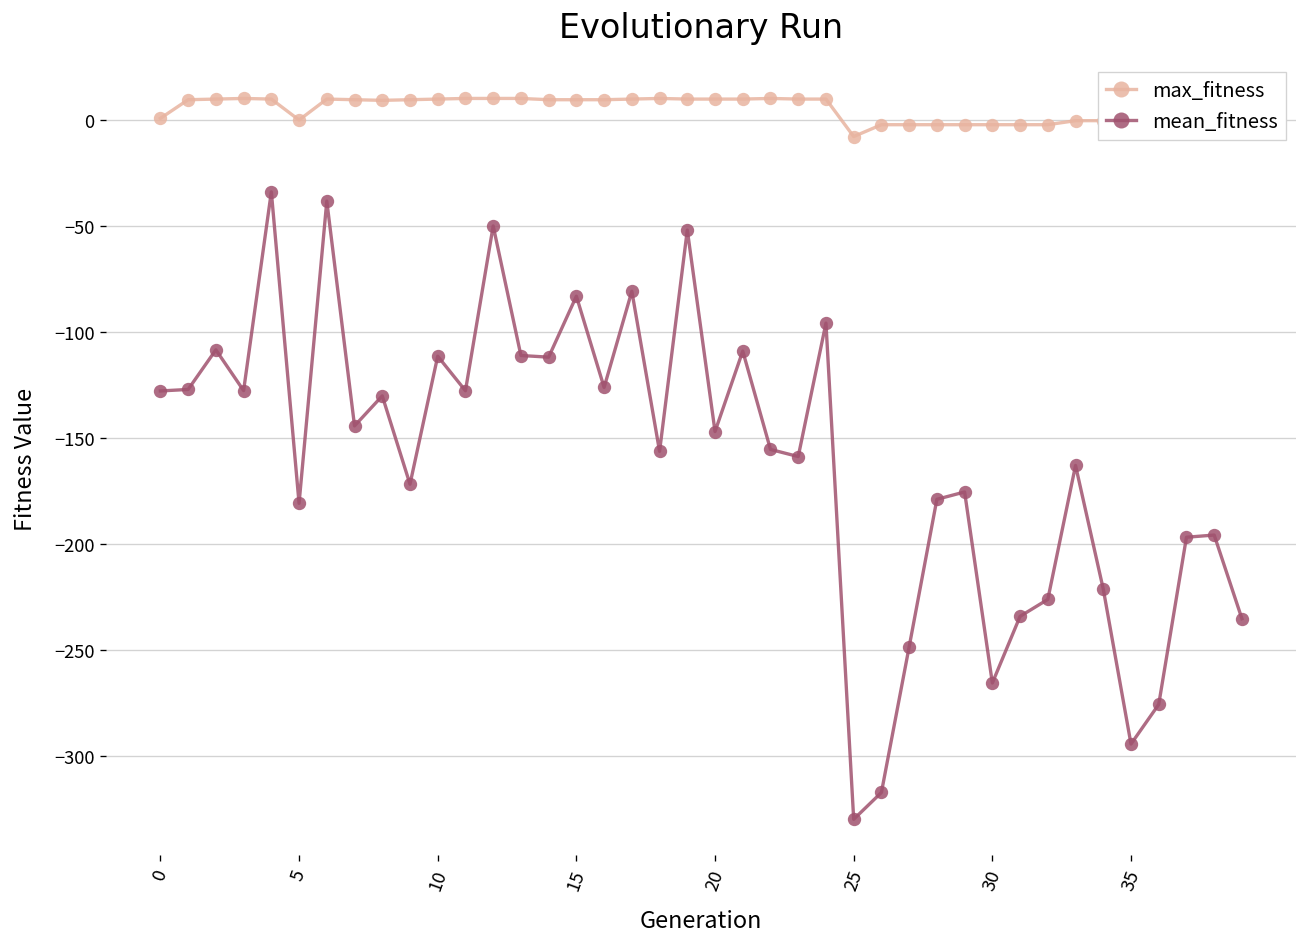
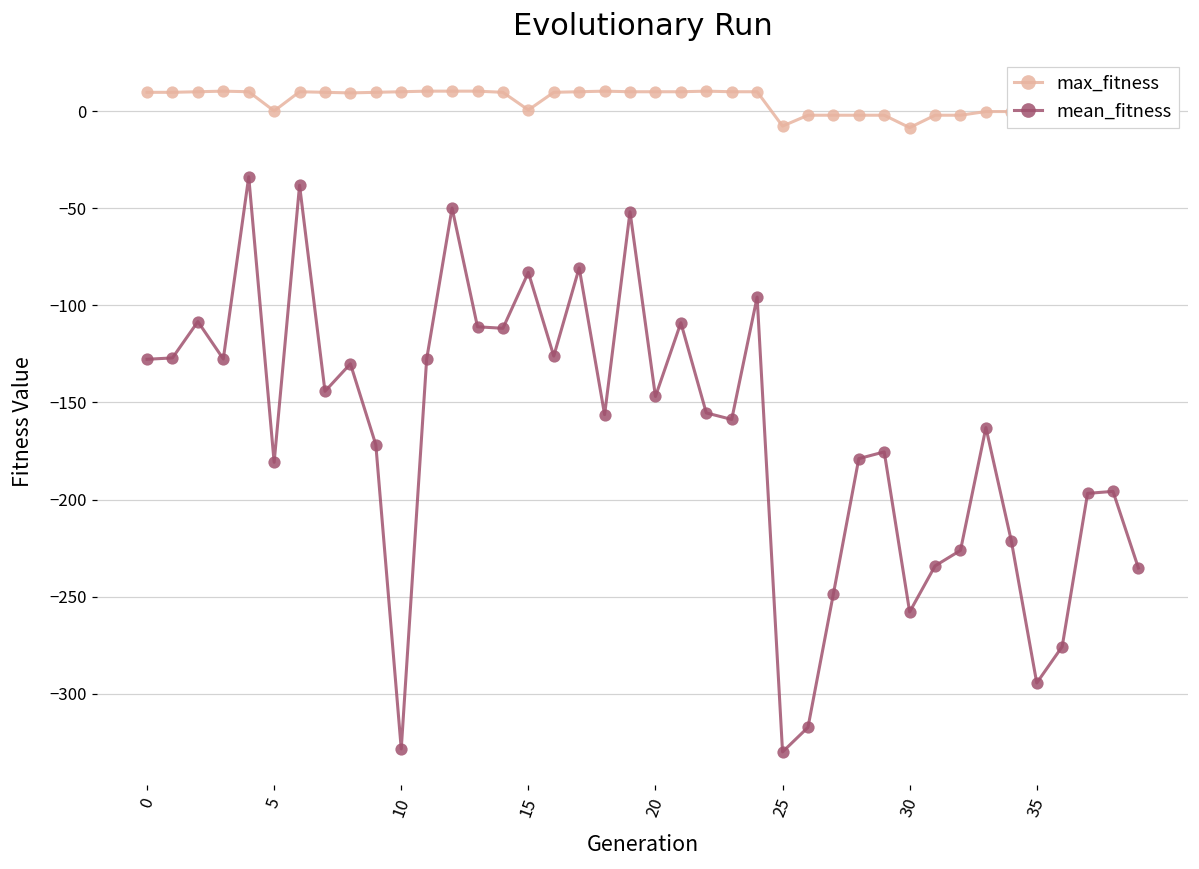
max_fitness, 0: 1 -> 10
mean_fitness, 10: -111 -> -328
max_fitness, 15: 10 -> 1
max_fitness, 30: -2 -> -8
mean_fitness, 30: -266 -> -258
